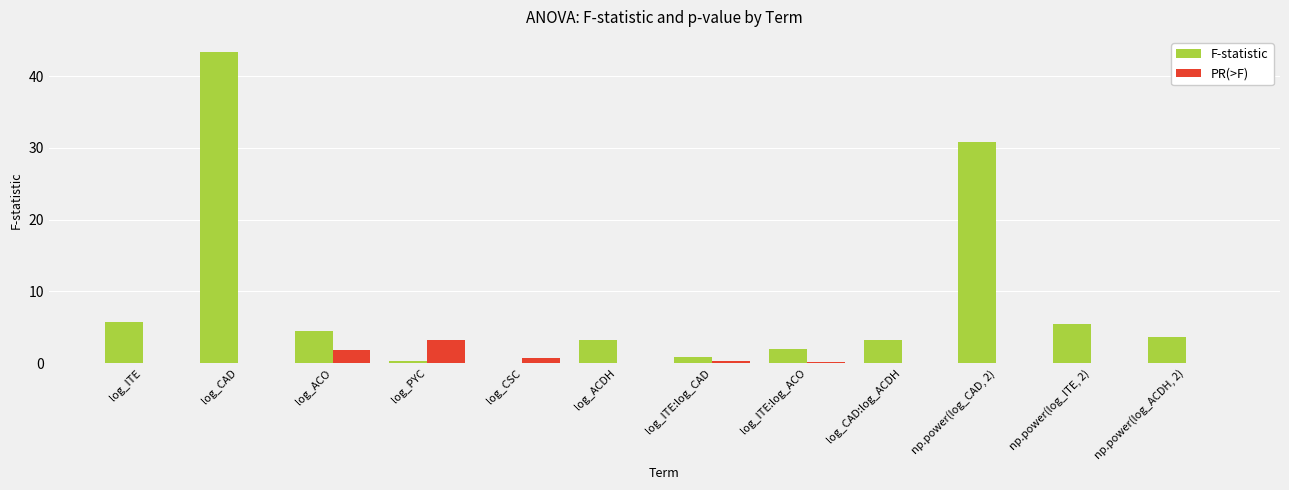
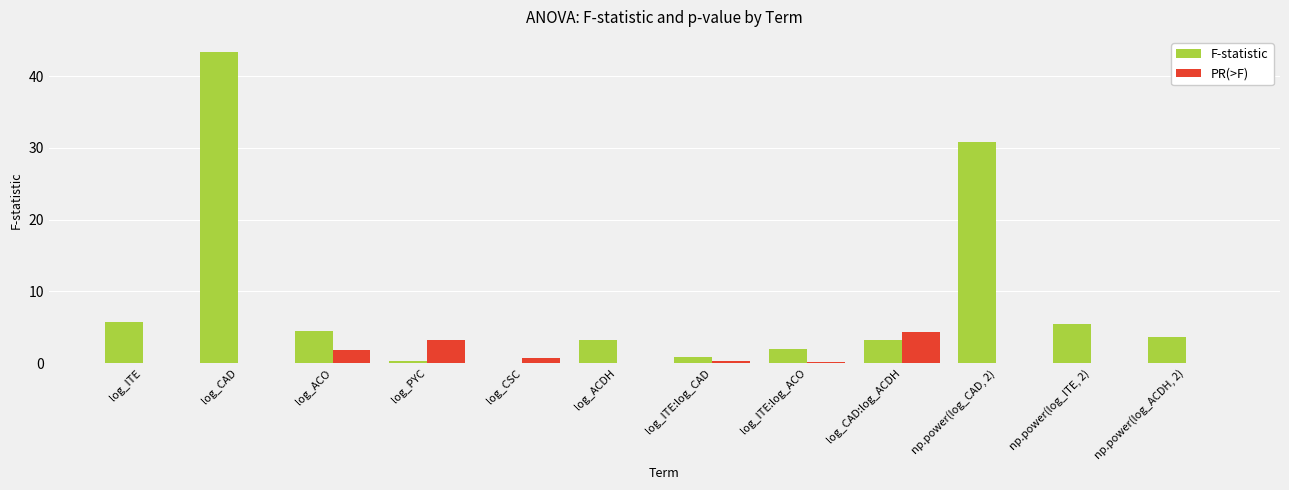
PR(>F), log_CAD:log_ACDH: 0 -> 4
